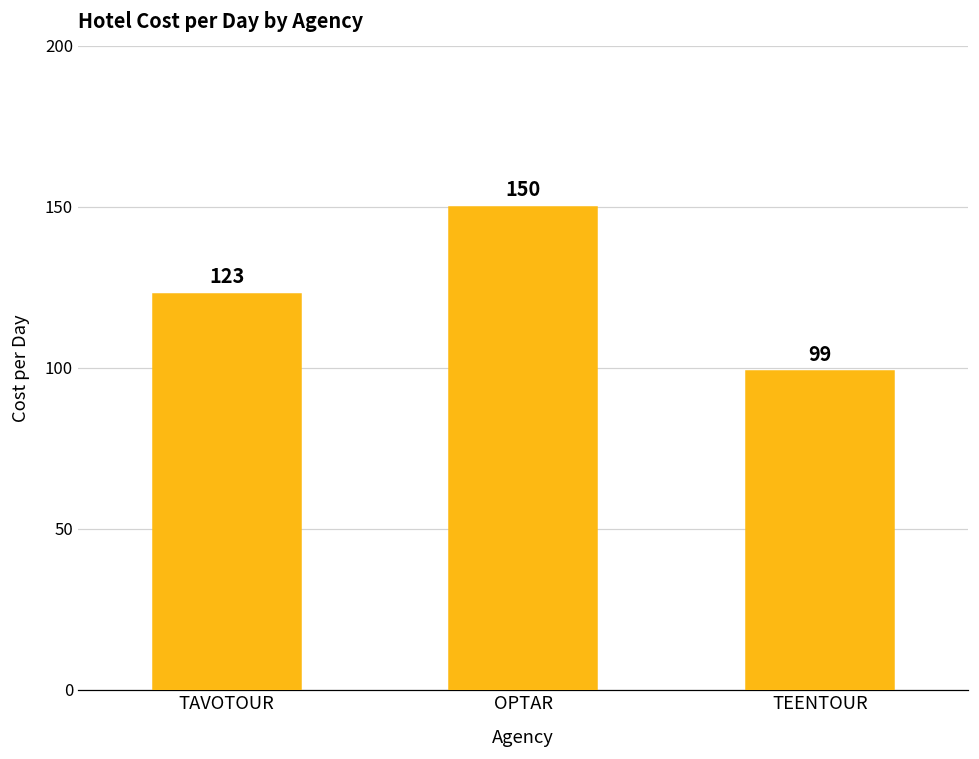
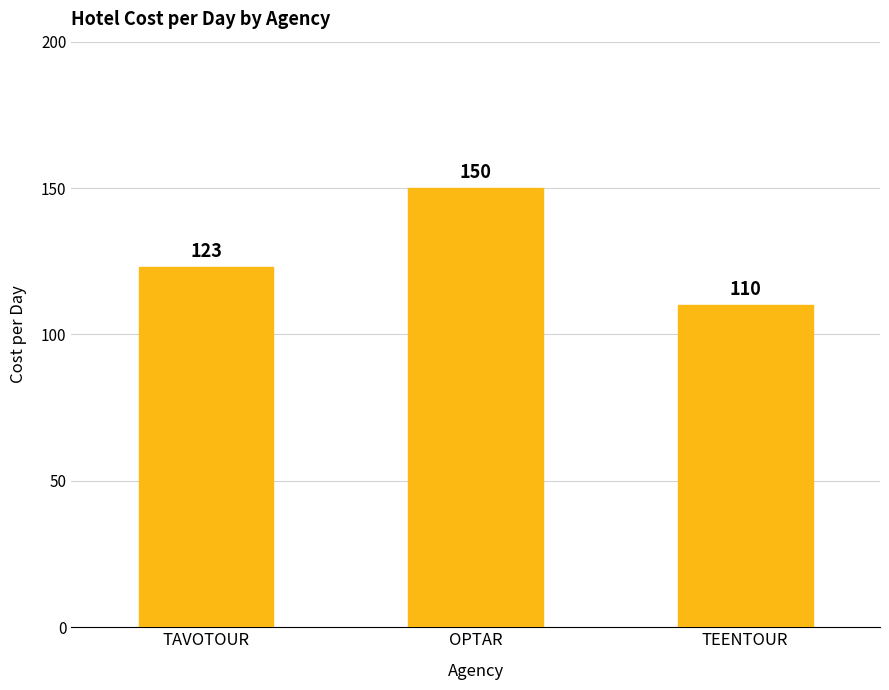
TEENTOUR: 99 -> 110
